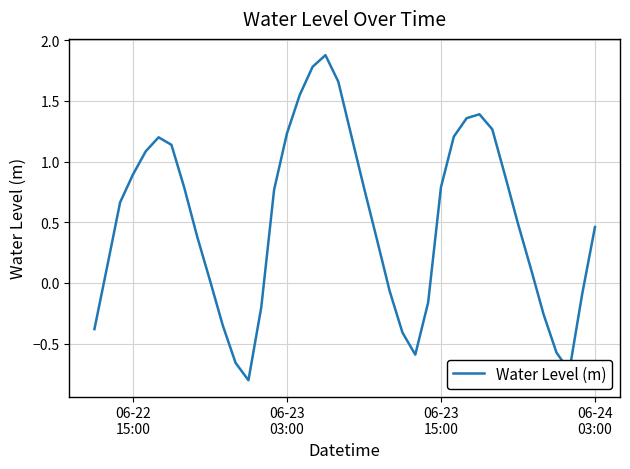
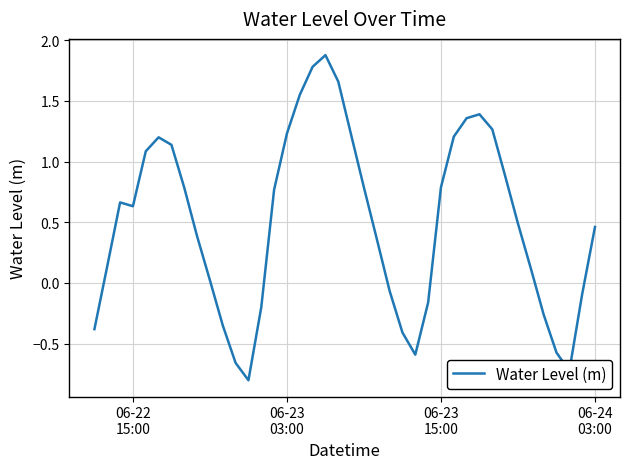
06-22 15:00: 0.89 -> 0.63
